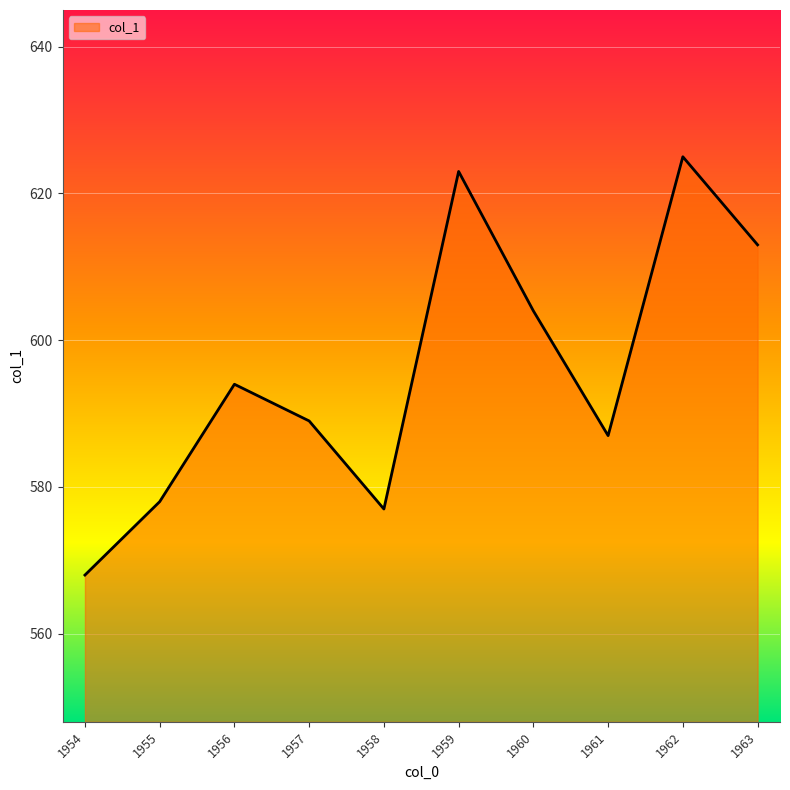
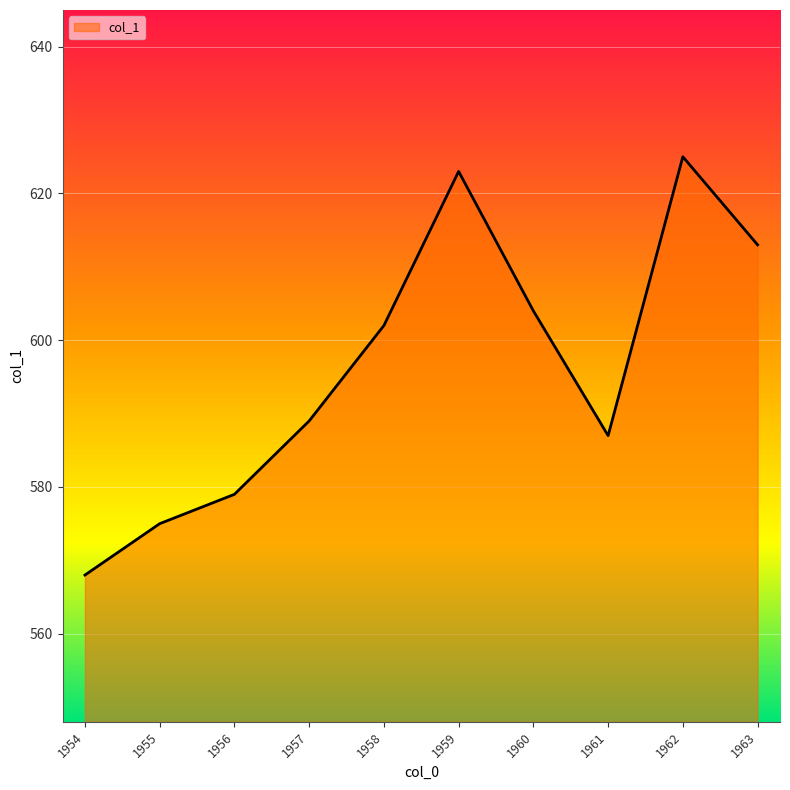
1955: 578 -> 575
1956: 594 -> 579
1958: 577 -> 602
